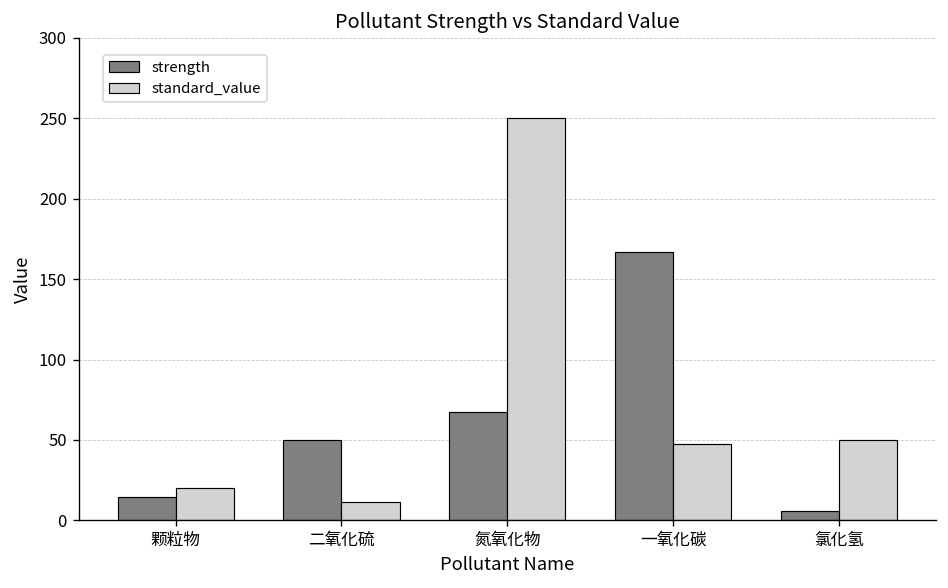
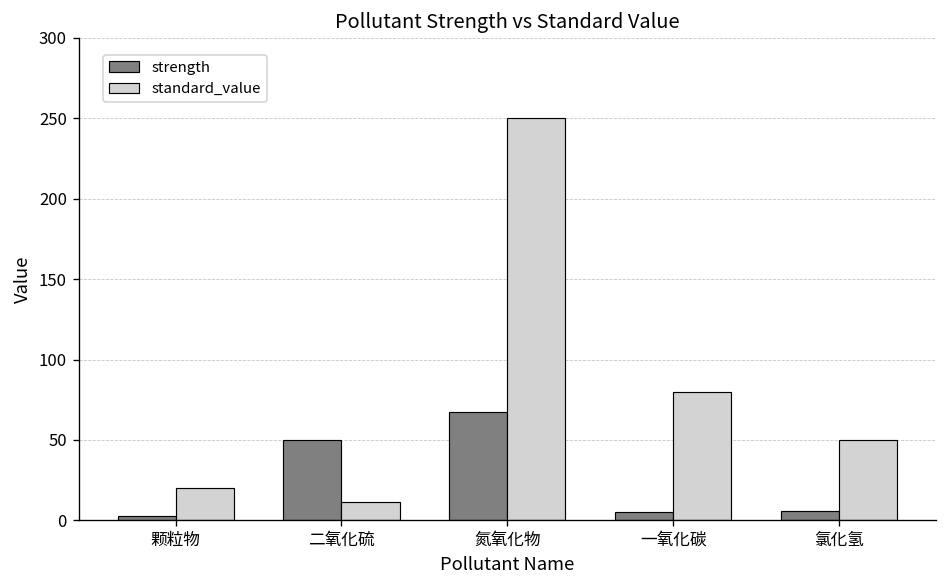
strength, 颗粒物: 15 -> 3
strength, 一氧化碳: 167 -> 5
standard_value, 一氧化碳: 48 -> 80
